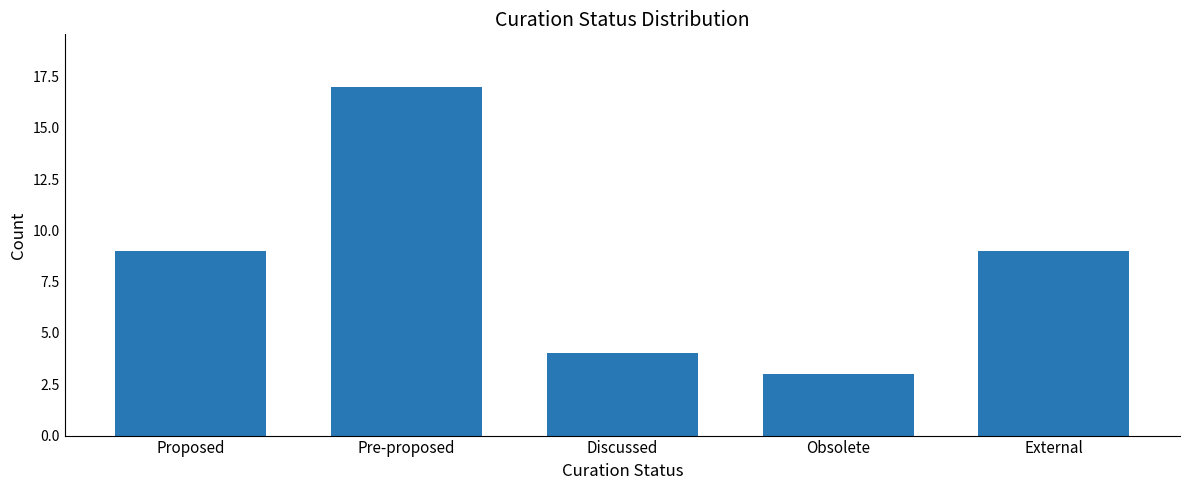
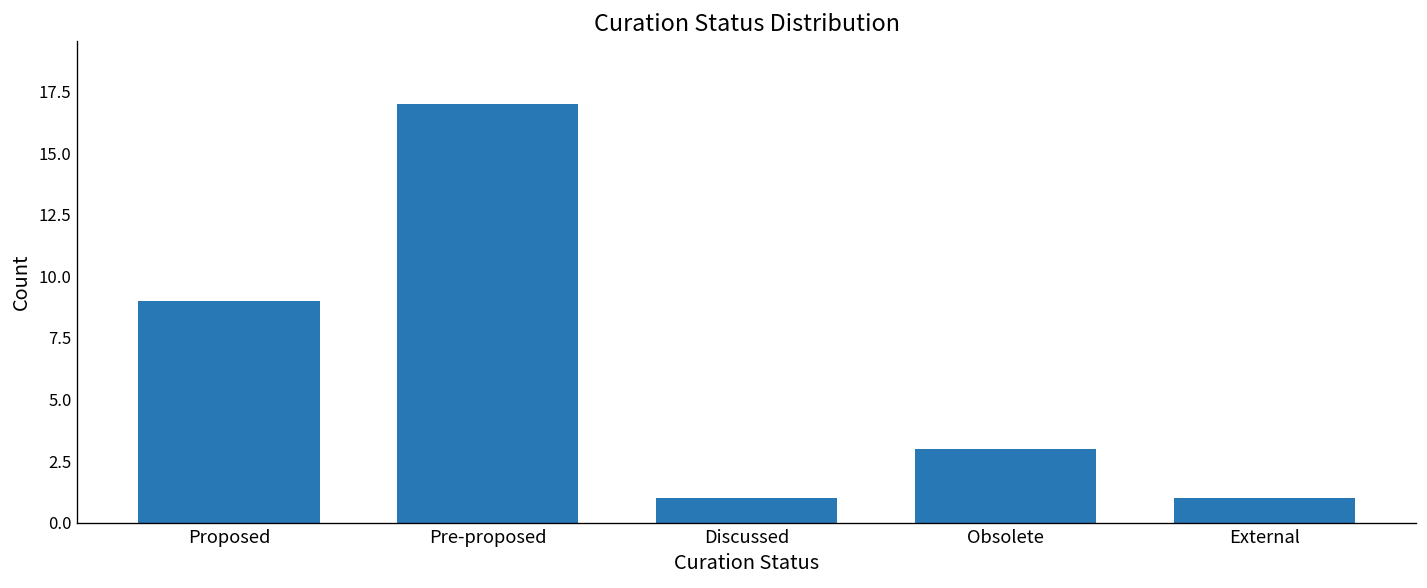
Discussed: 4 -> 1
External: 9 -> 1
